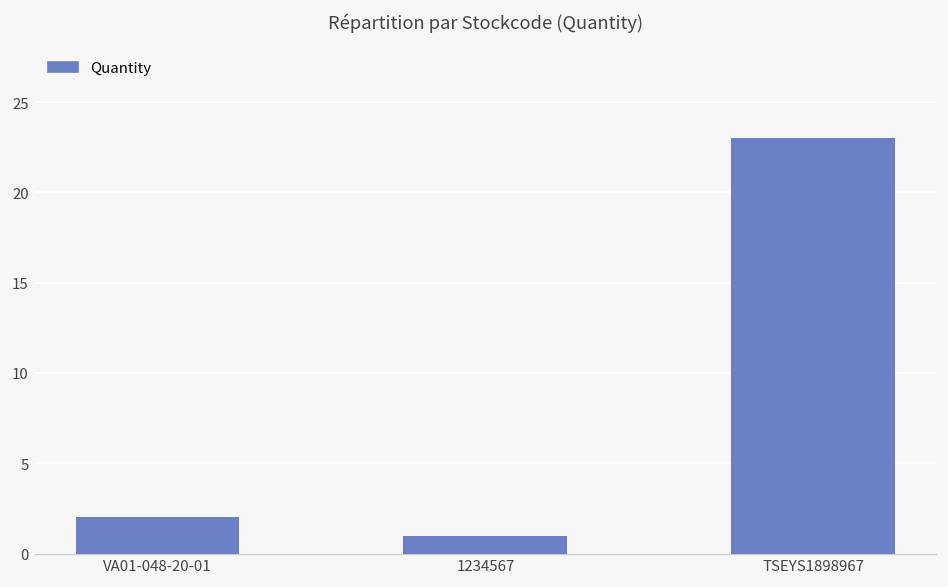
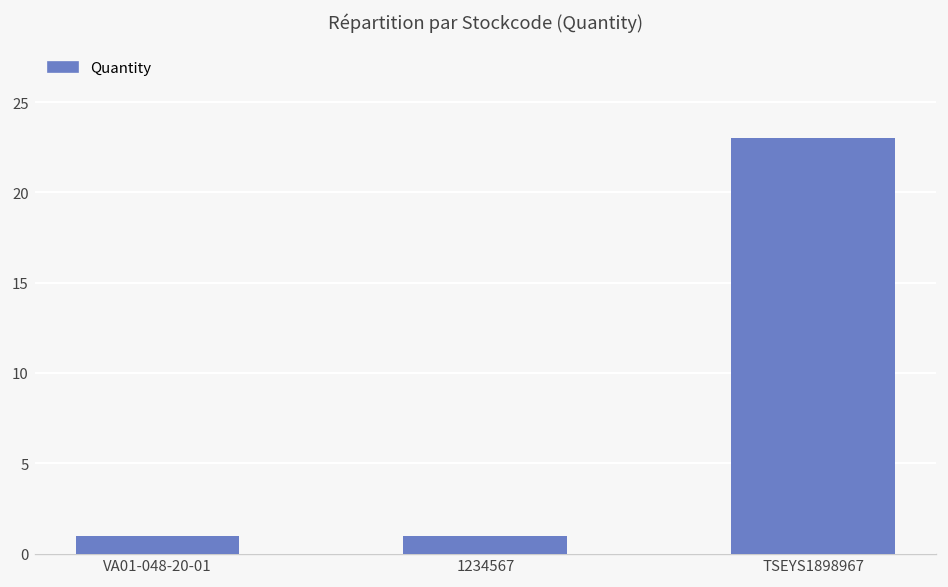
VA01-048-20-01: 2 -> 1
